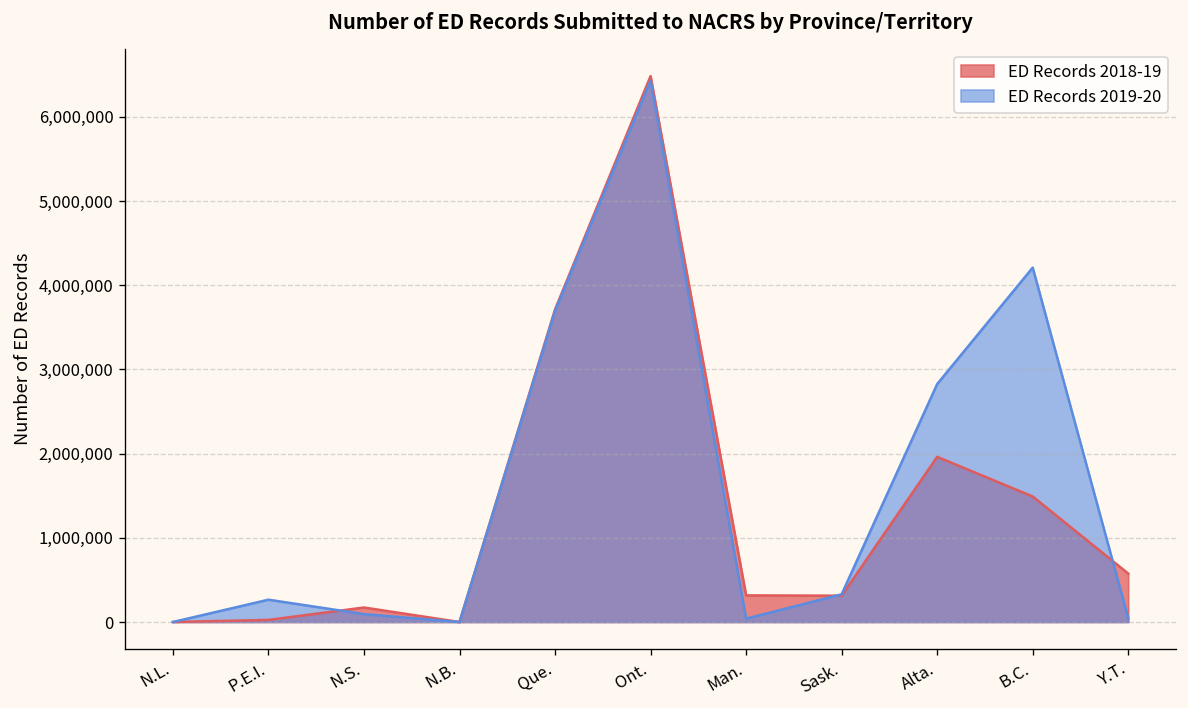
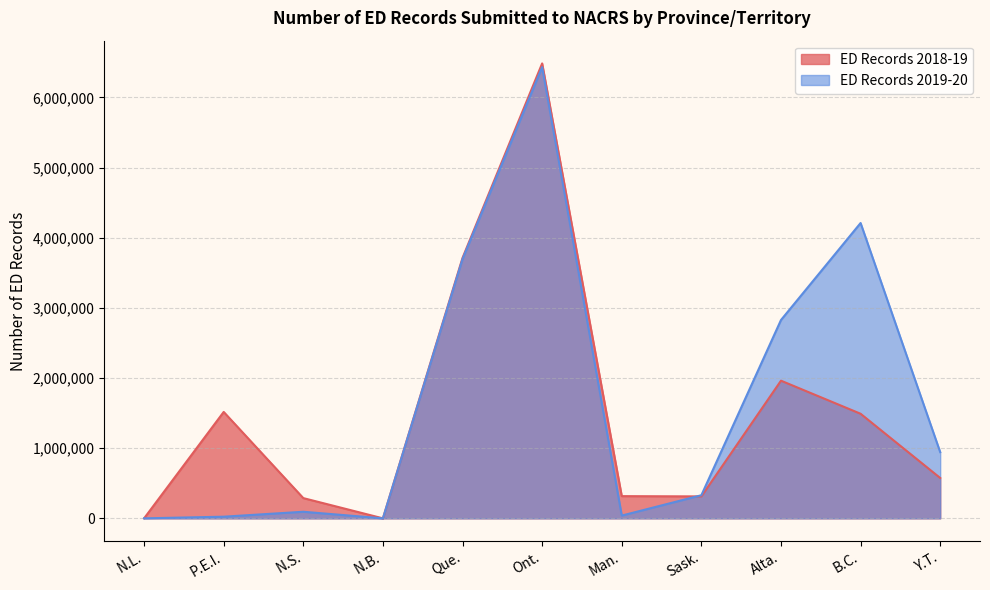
ED Records 2018-19, P.E.I.: 0 -> 1,500,000
ED Records 2019-20, P.E.I.: 300,000 -> 0
ED Records 2018-19, N.S.: 200,000 -> 300,000
ED Records 2019-20, Y.T.: 0 -> 900,000
